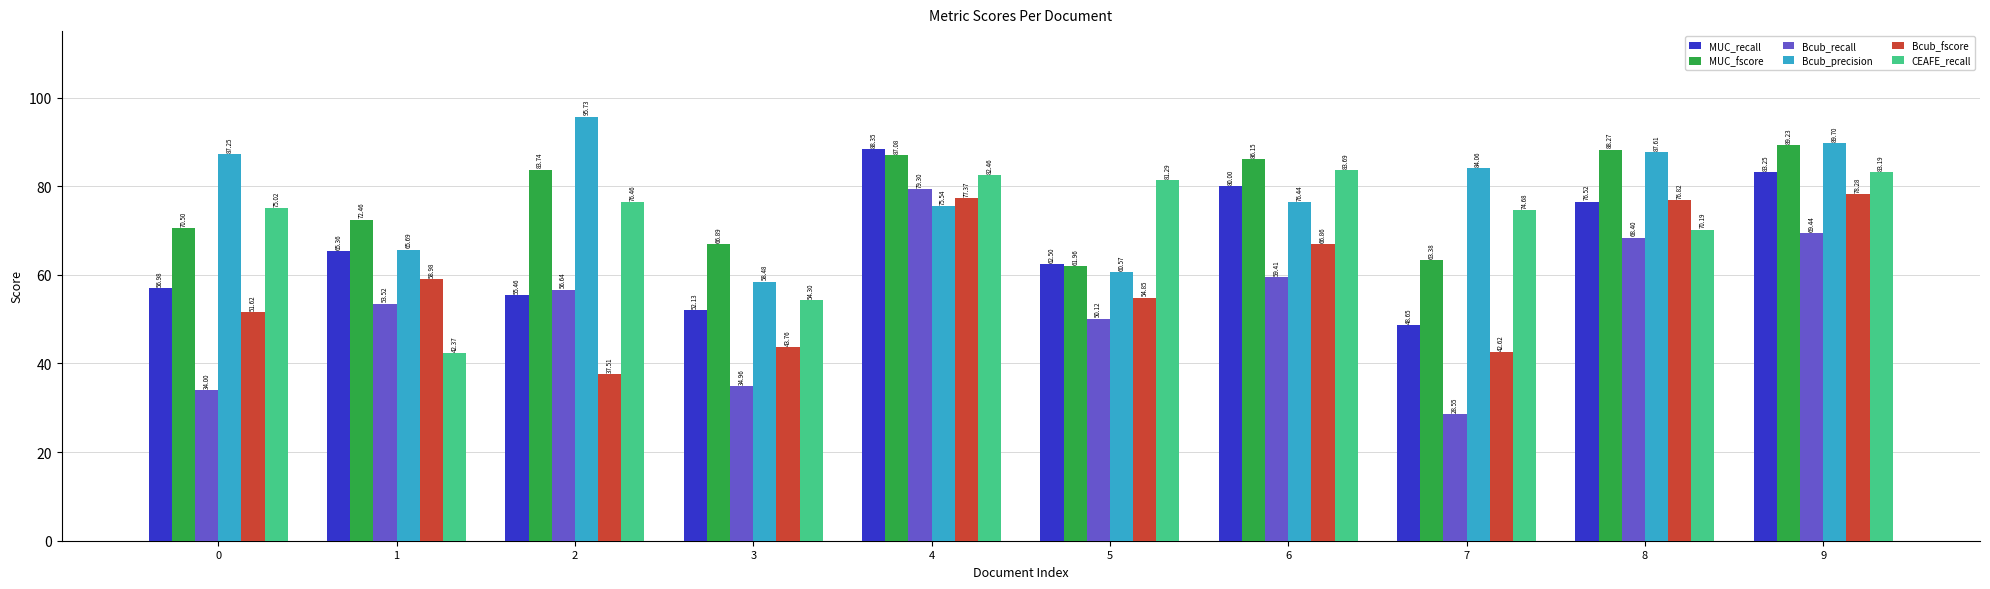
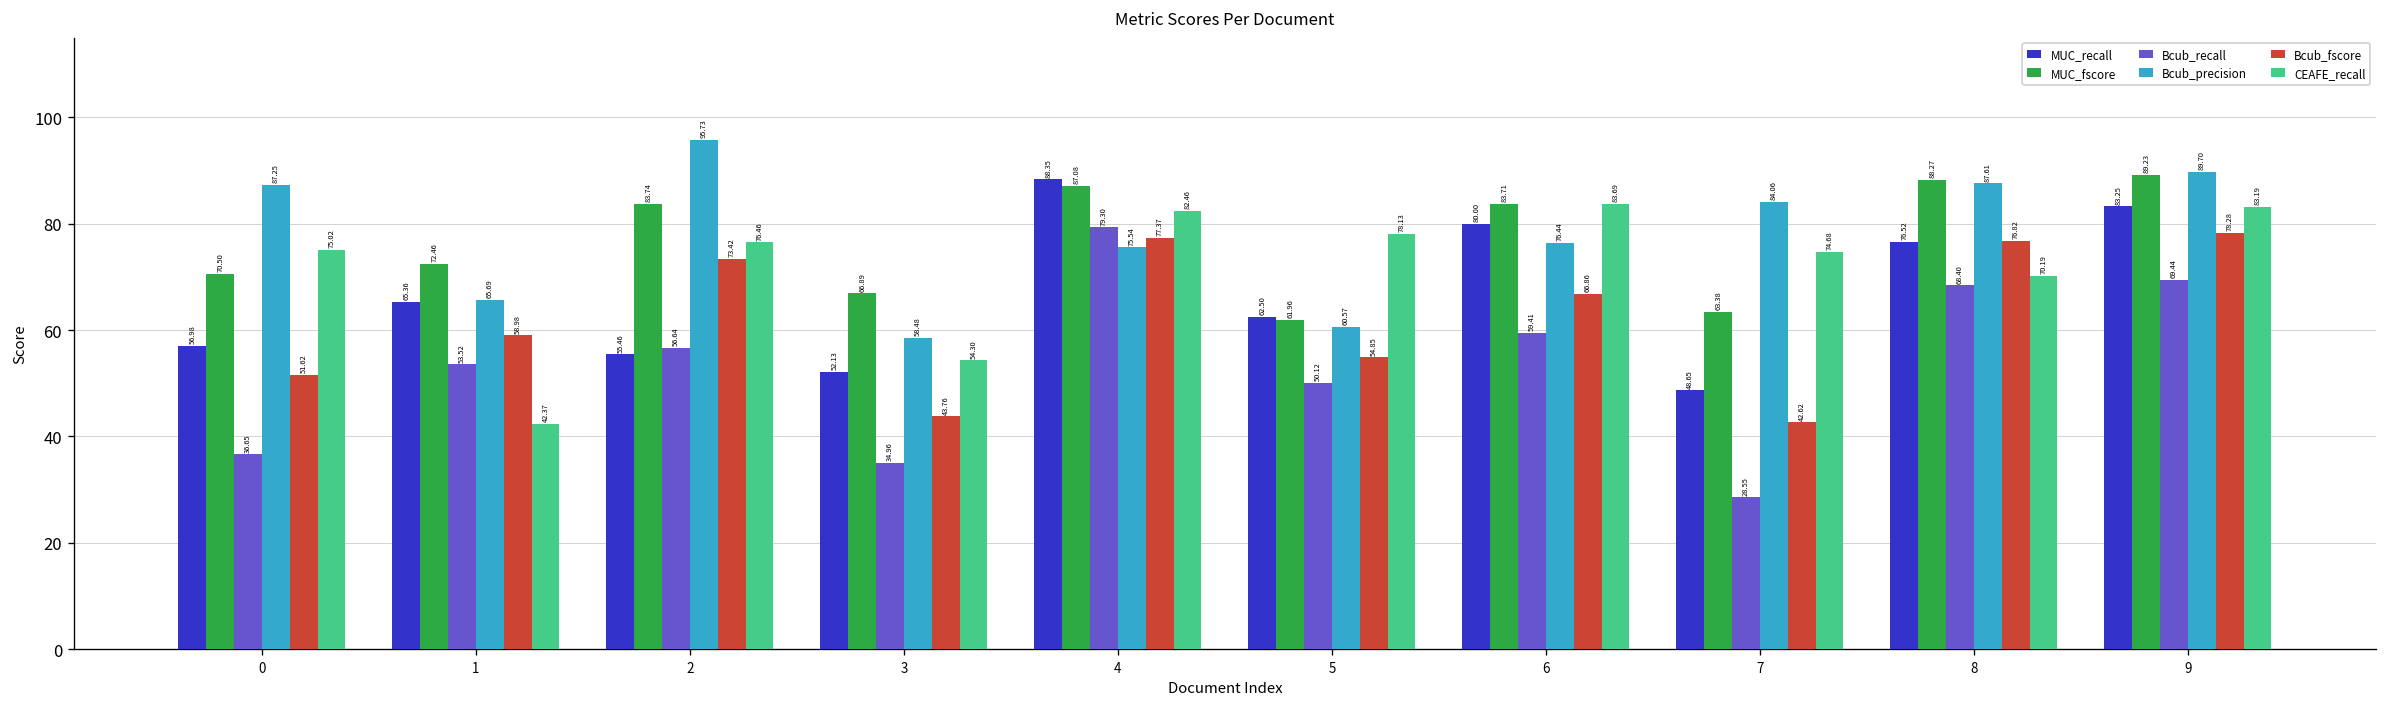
Bcub_recall, 0: 34.00 -> 36.65
Bcub_fscore, 2: 37.51 -> 73.42
CEAFE_recall, 5: 81.29 -> 78.13
MUC_fscore, 6: 86.15 -> 83.71
